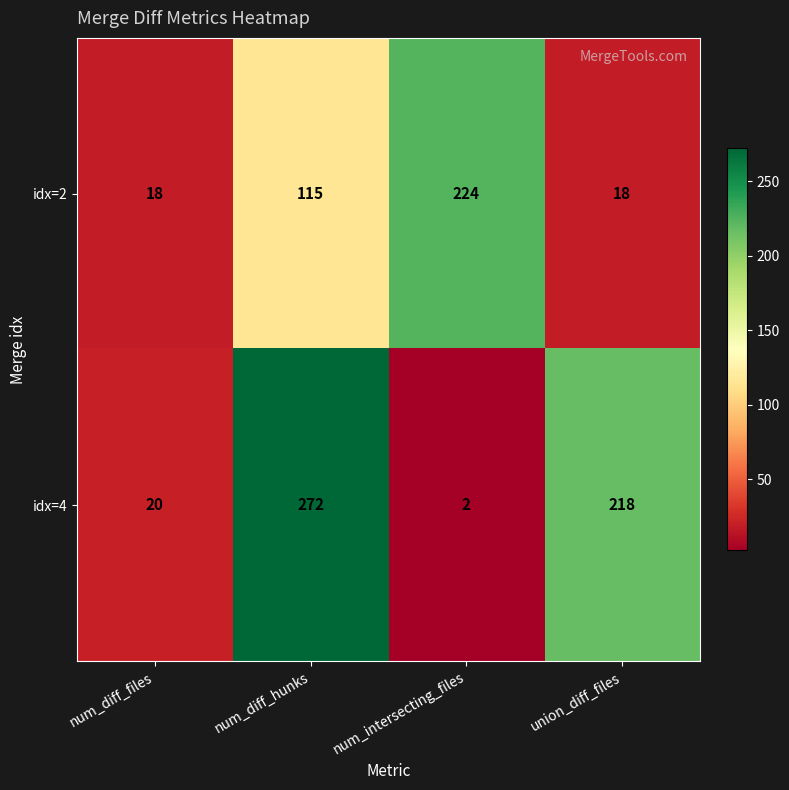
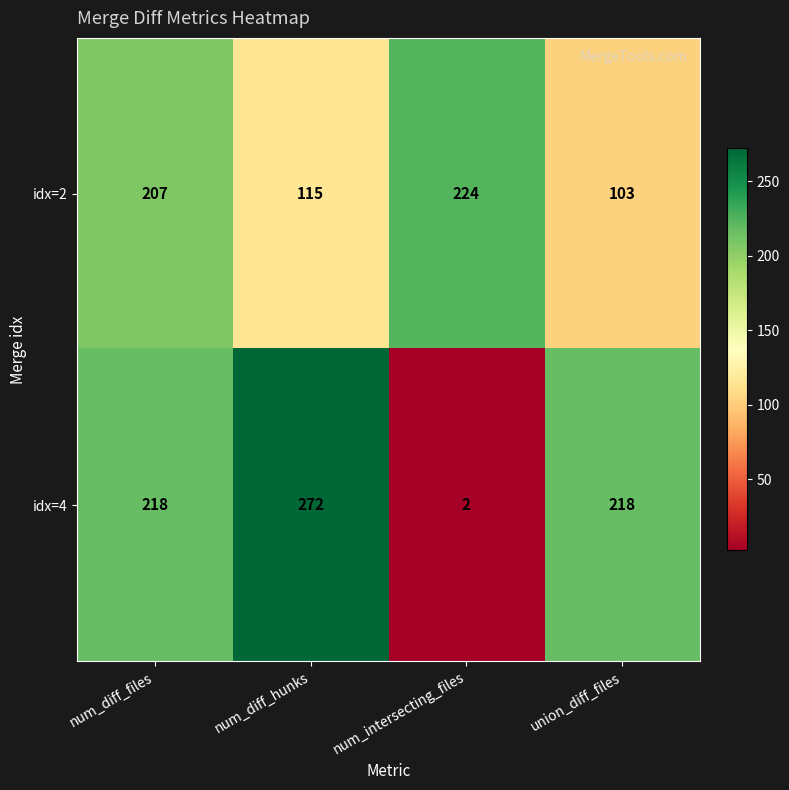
idx=2, num_diff_files: 18 -> 207
idx=2, union_diff_files: 18 -> 103
idx=4, num_diff_files: 20 -> 218
